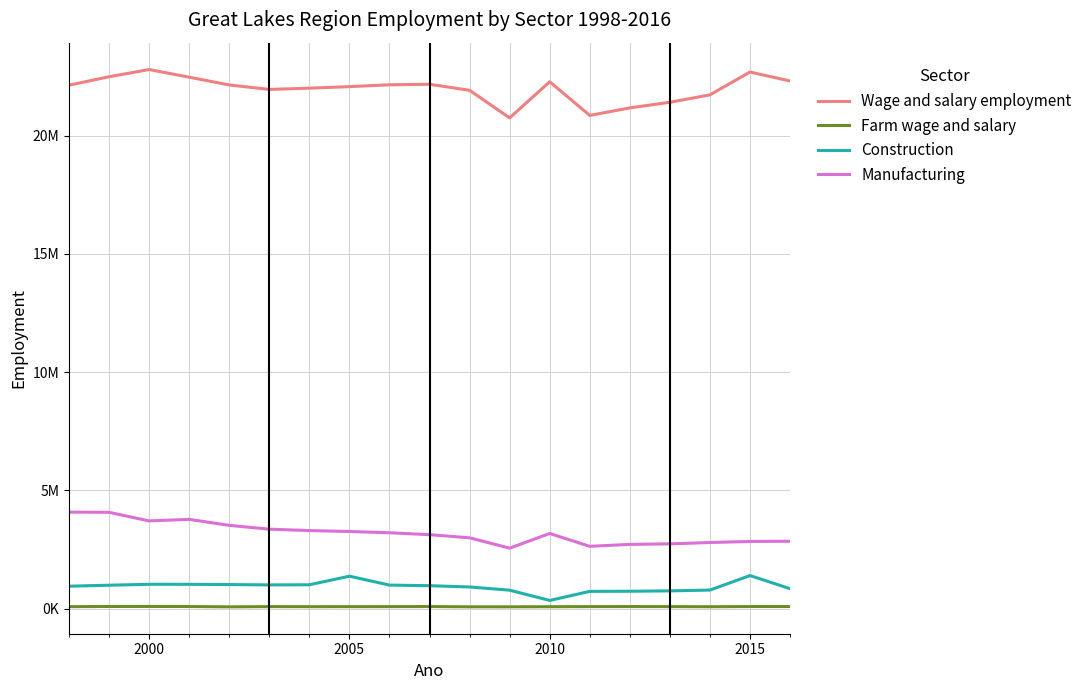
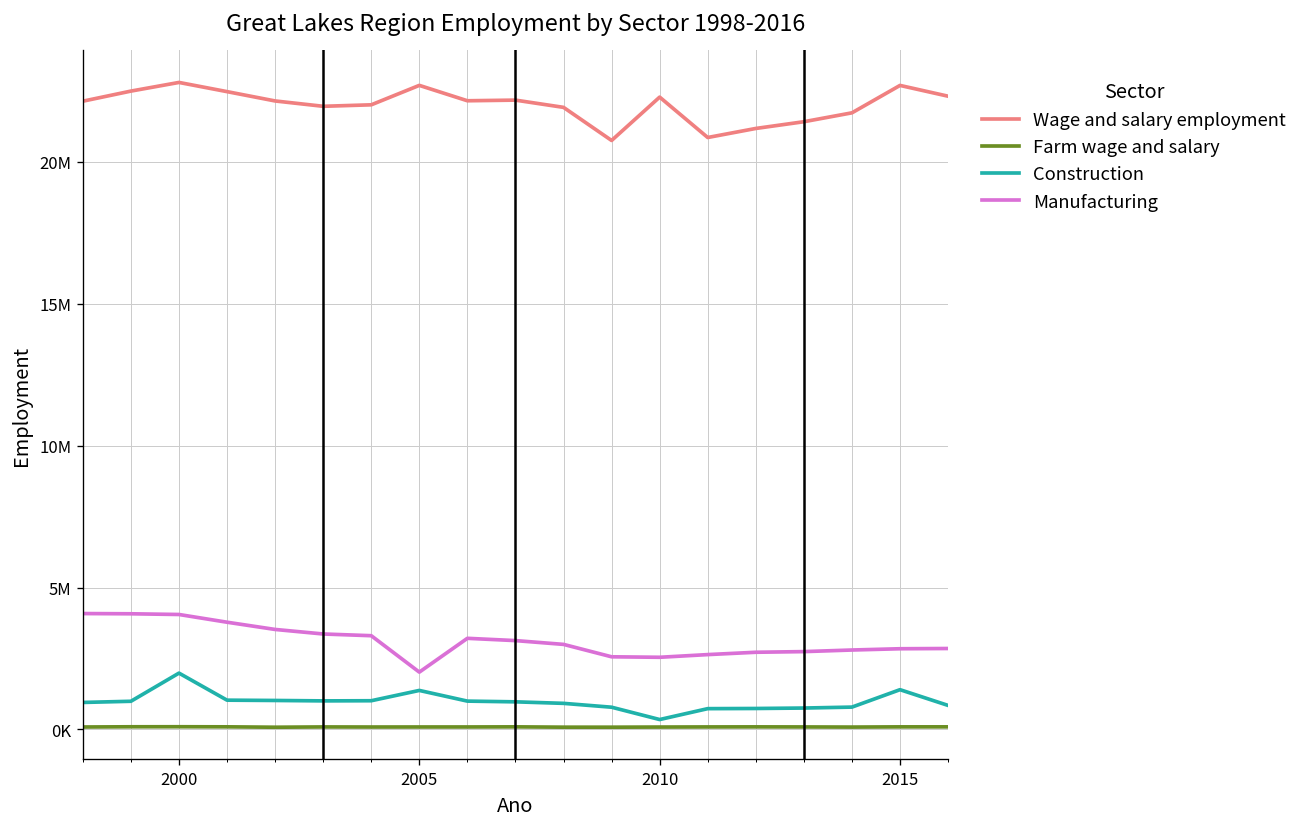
Construction, 2000: 1000000 -> 2000000
Manufacturing, 2000: 3700000 -> 4000000
Wage and salary employment, 2005: 22100000 -> 22700000
Manufacturing, 2005: 3300000 -> 2000000
Manufacturing, 2010: 3200000 -> 2500000
